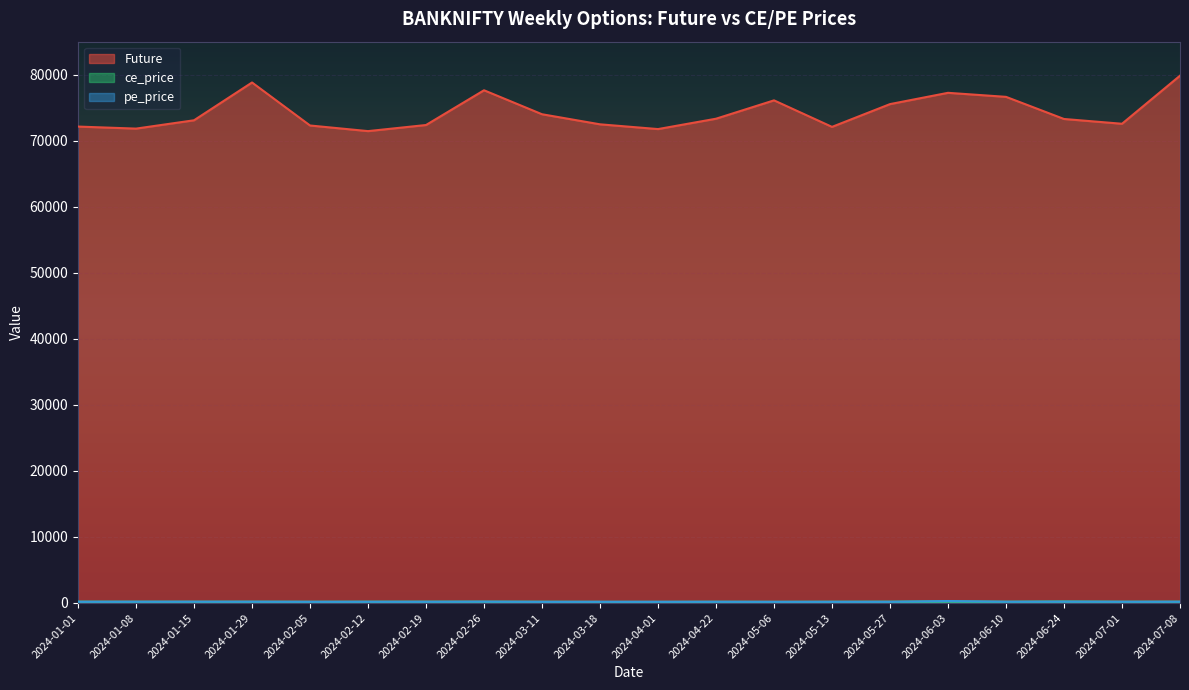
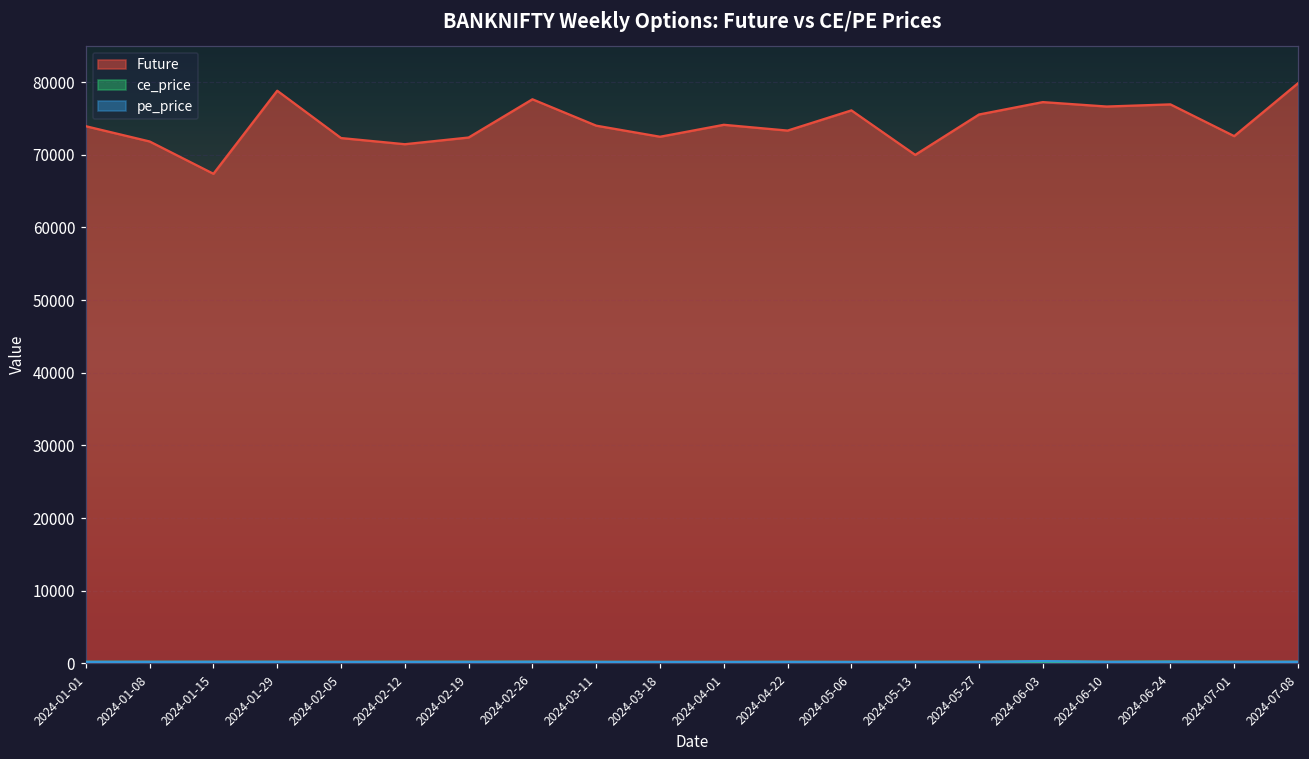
Future, 2024-01-01: 72000 -> 74000
Future, 2024-01-15: 73000 -> 67000
Future, 2024-04-01: 72000 -> 74000
Future, 2024-05-13: 72000 -> 70000
Future, 2024-06-24: 73000 -> 77000
